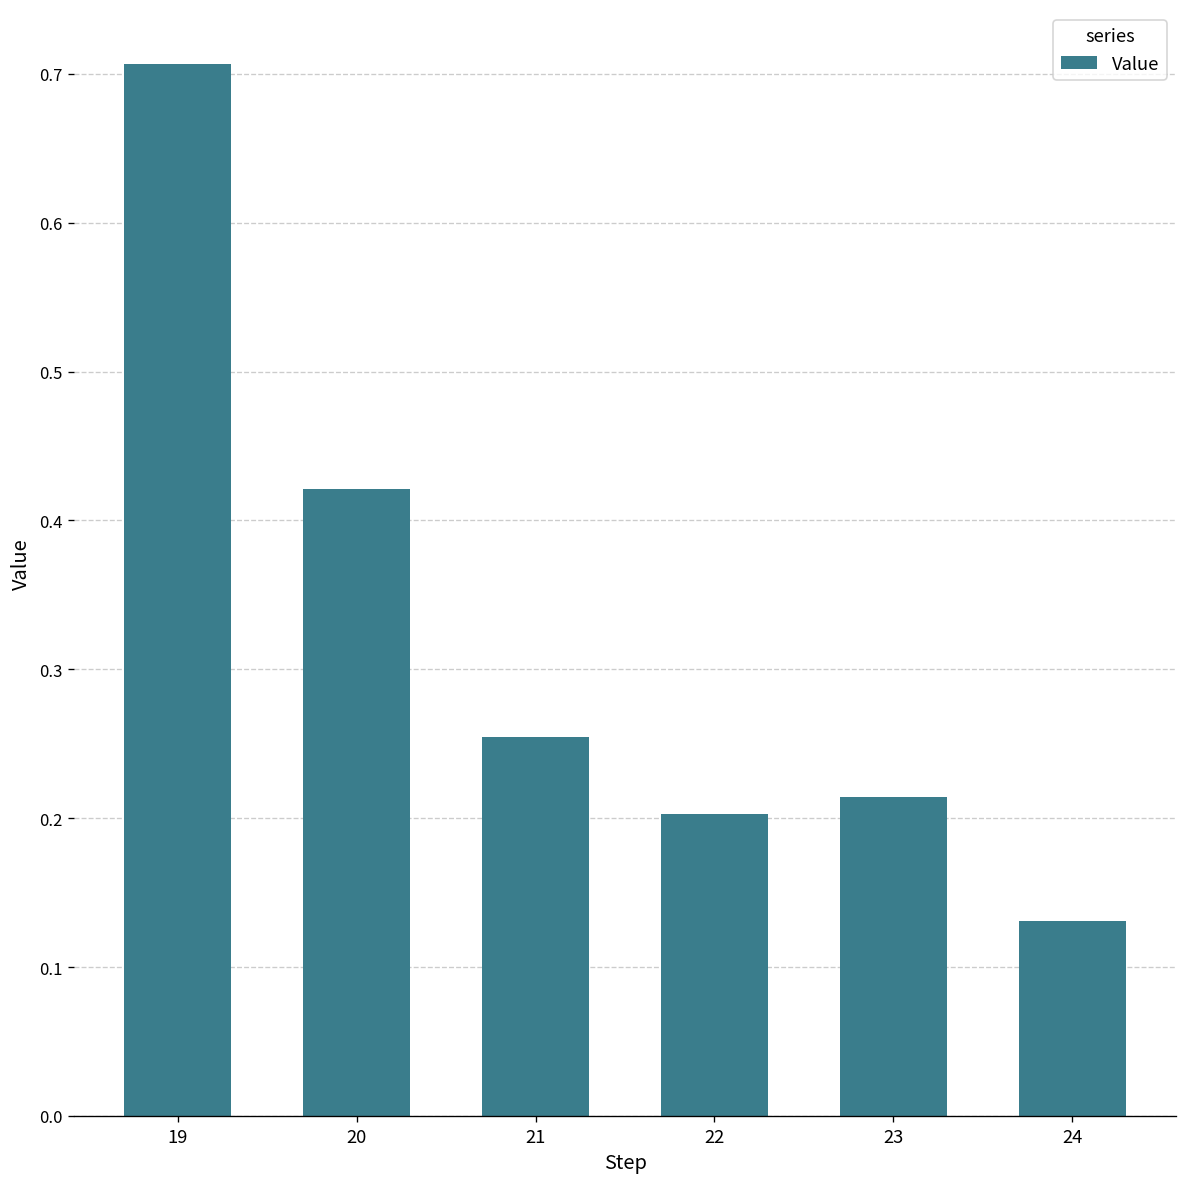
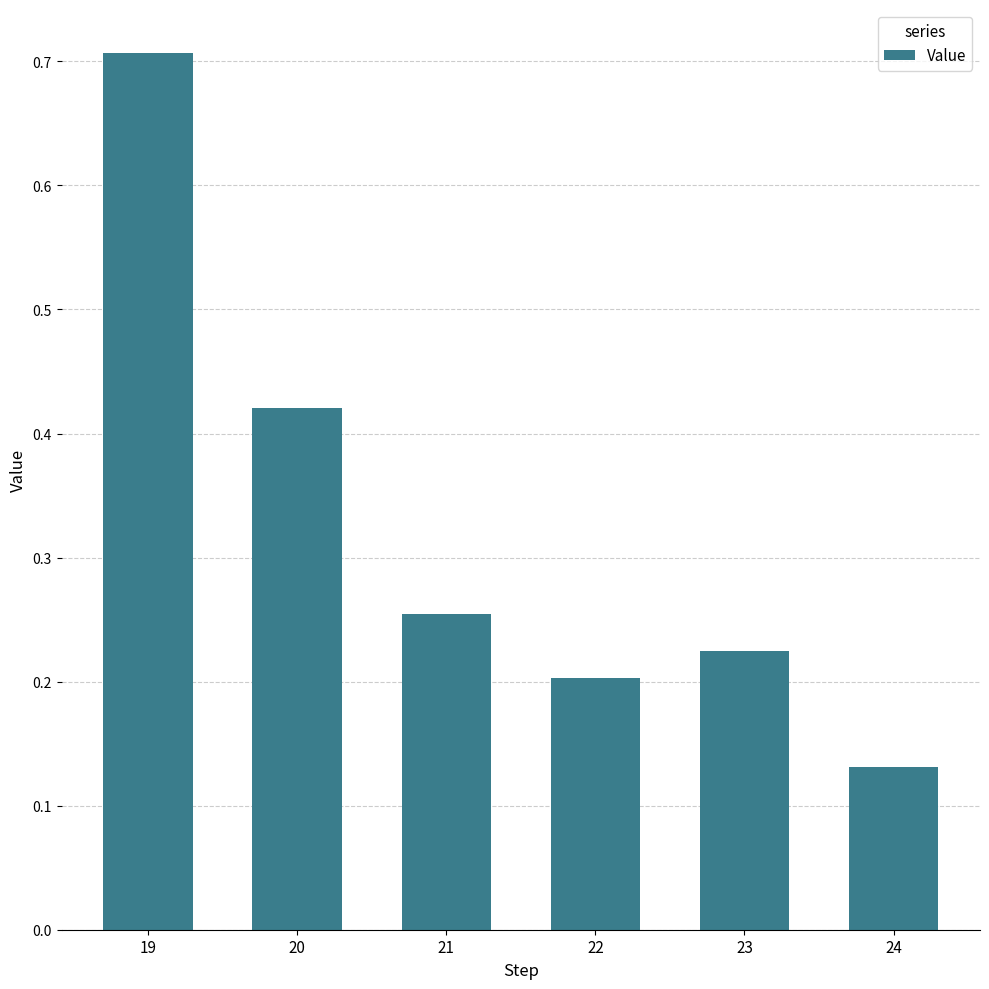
23: 0.214 -> 0.225
